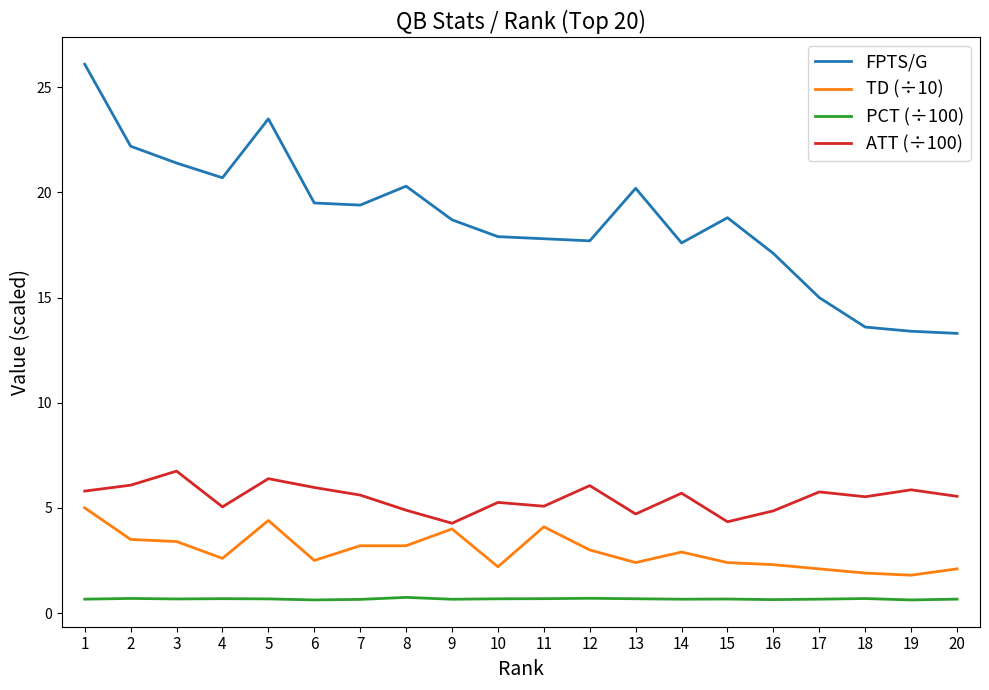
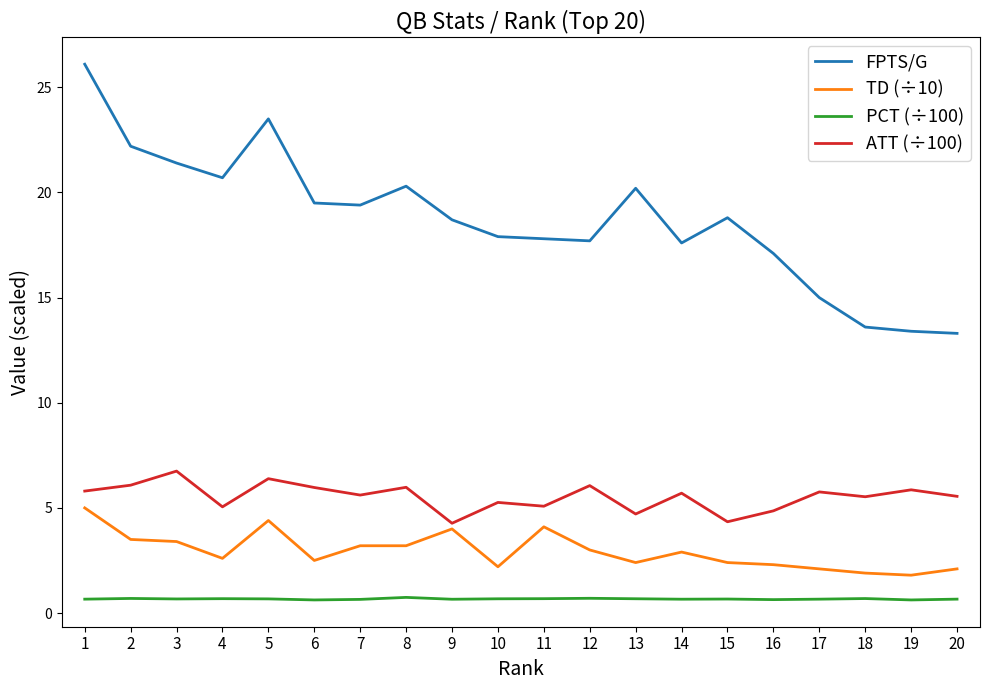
ATT (÷100), 8: 4.9 -> 6.0
